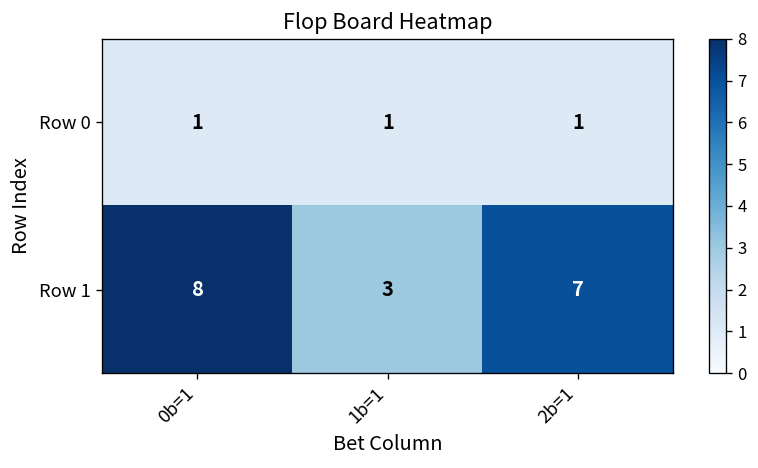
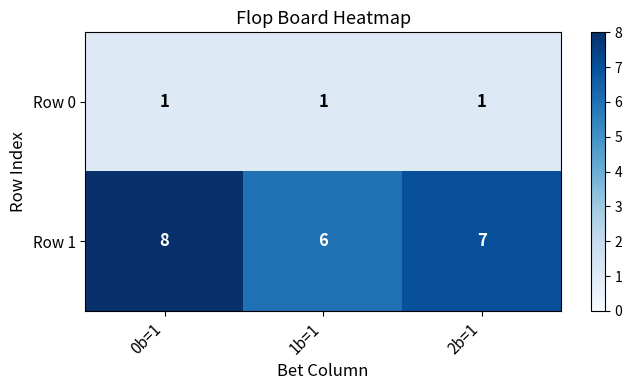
Row 1, 1b=1: 3 -> 6
